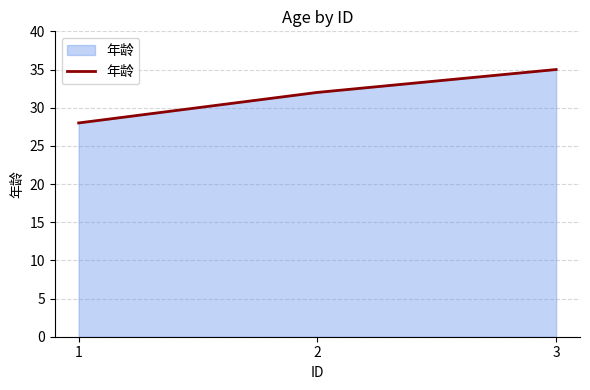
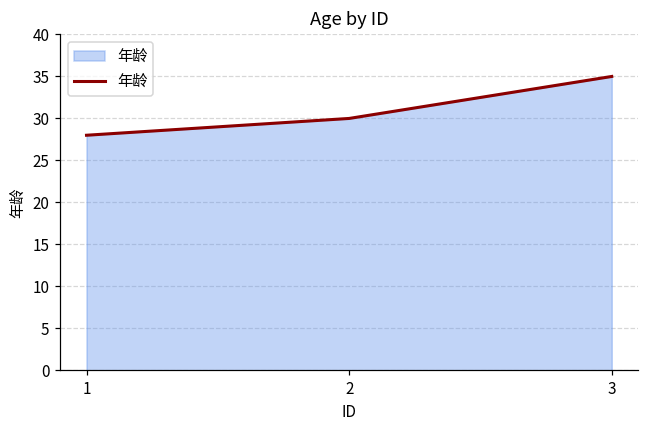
2: 32 -> 30
